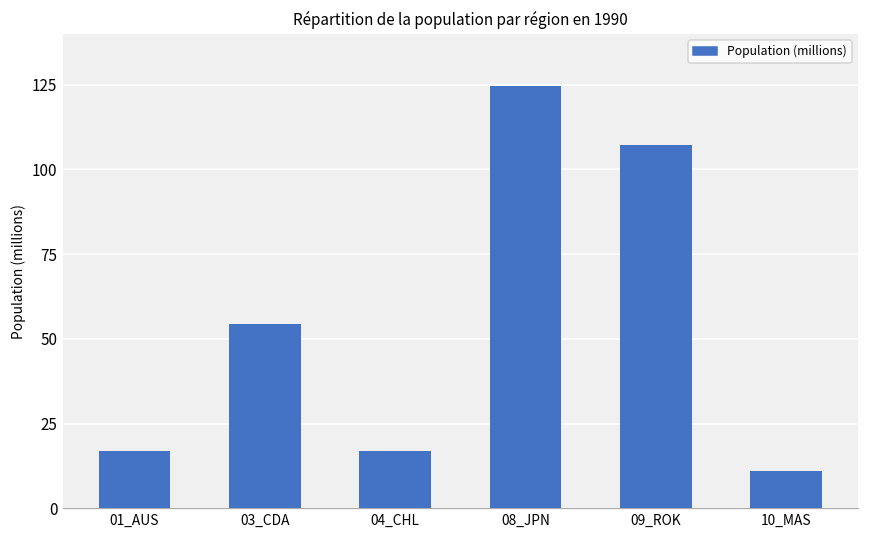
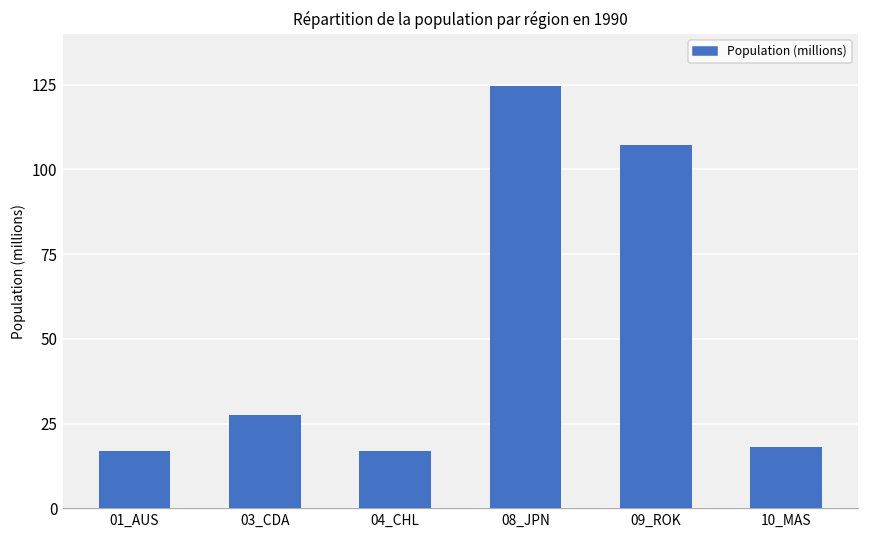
03_CDA: 55 -> 28
10_MAS: 11 -> 18
